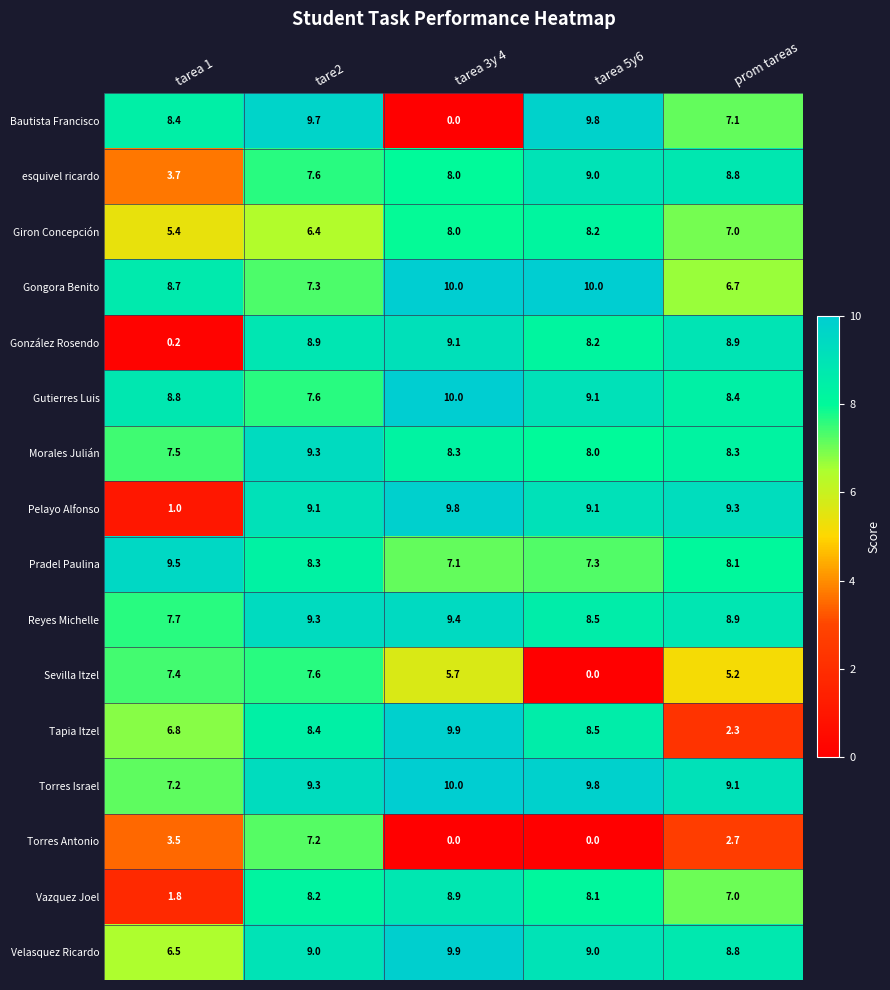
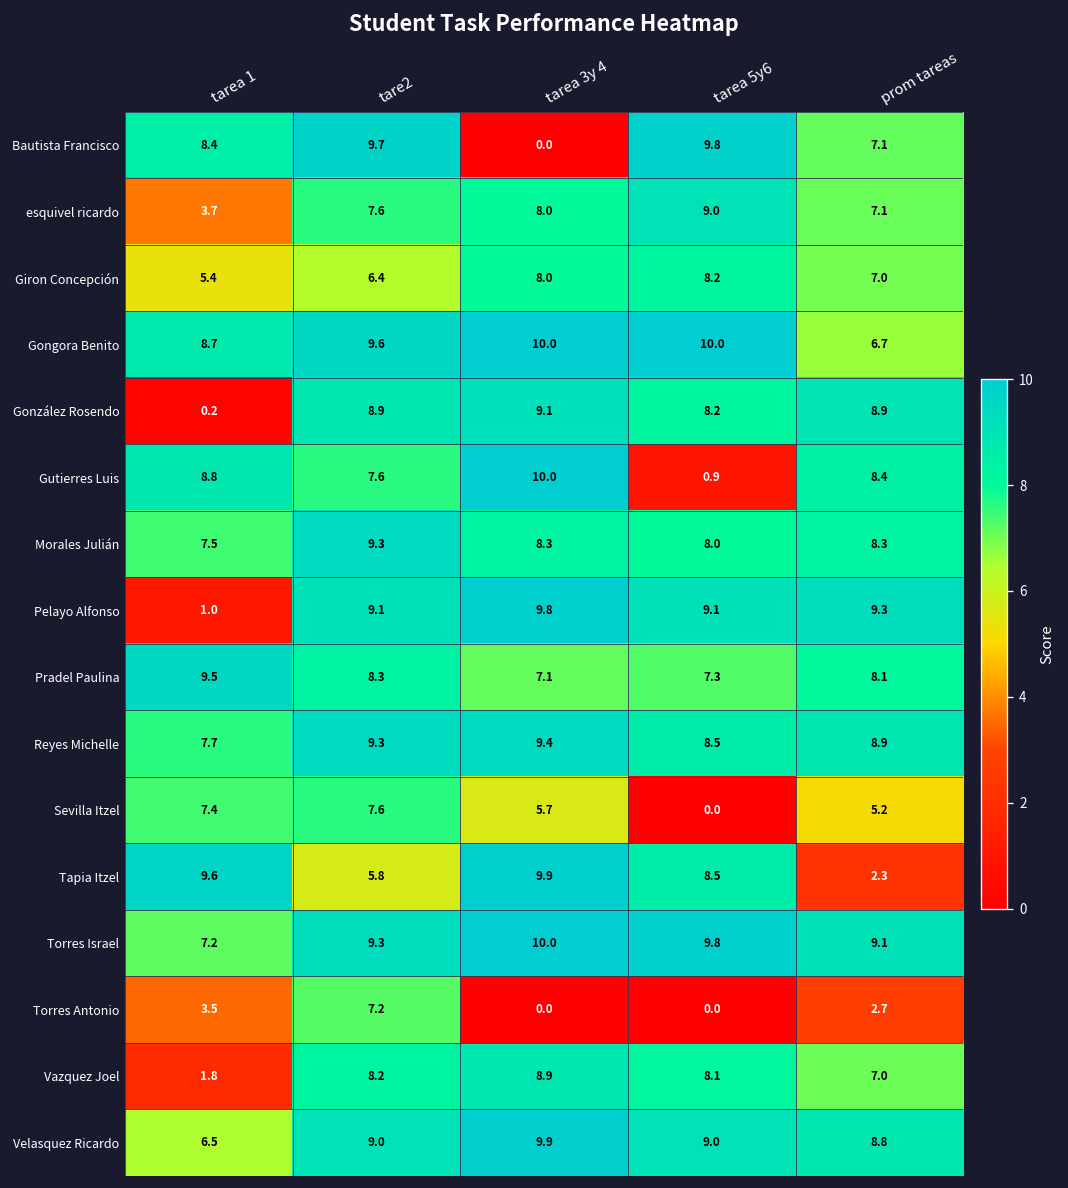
esquivel ricardo, prom tareas: 8.8 -> 7.1
Gongora Benito, tare2: 7.3 -> 9.6
Gutierres Luis, tarea 5y6: 9.1 -> 0.9
Tapia Itzel, tarea 1: 6.8 -> 9.6
Tapia Itzel, tare2: 8.4 -> 5.8
